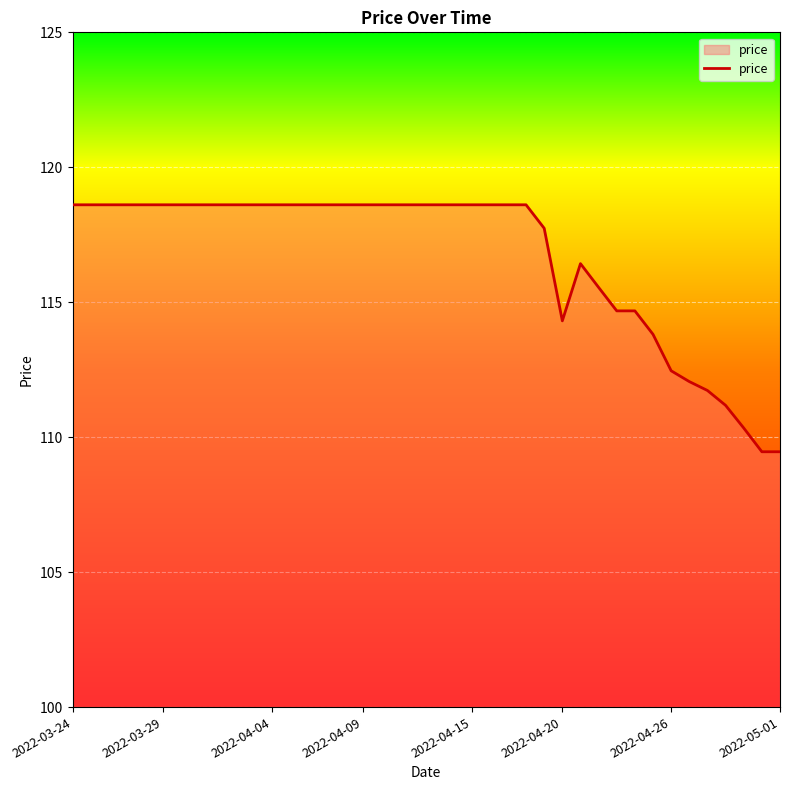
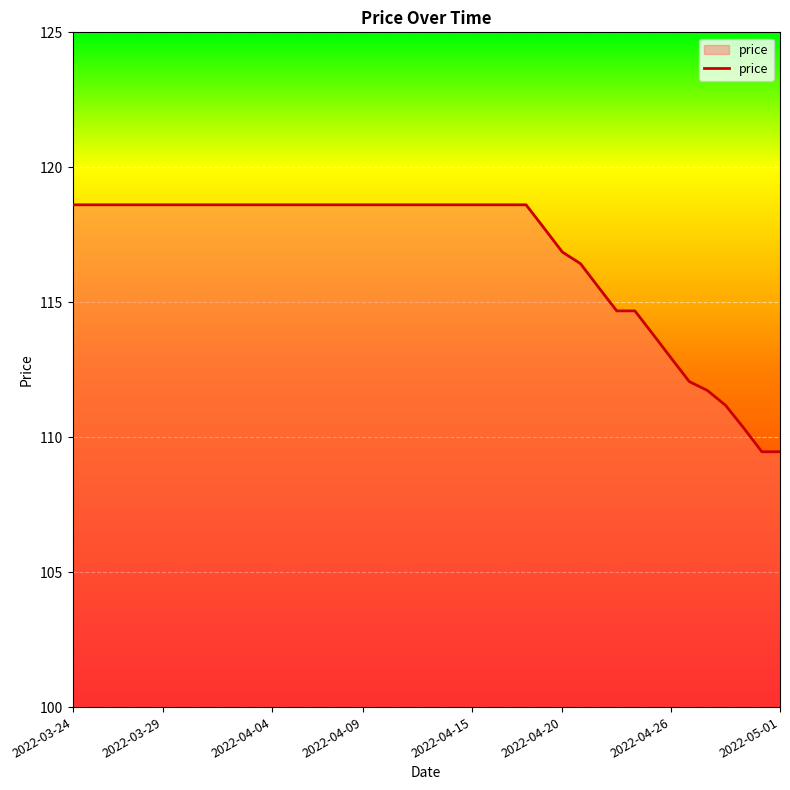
2022-04-20: 114.3 -> 116.9
2022-04-26: 112.5 -> 112.9
